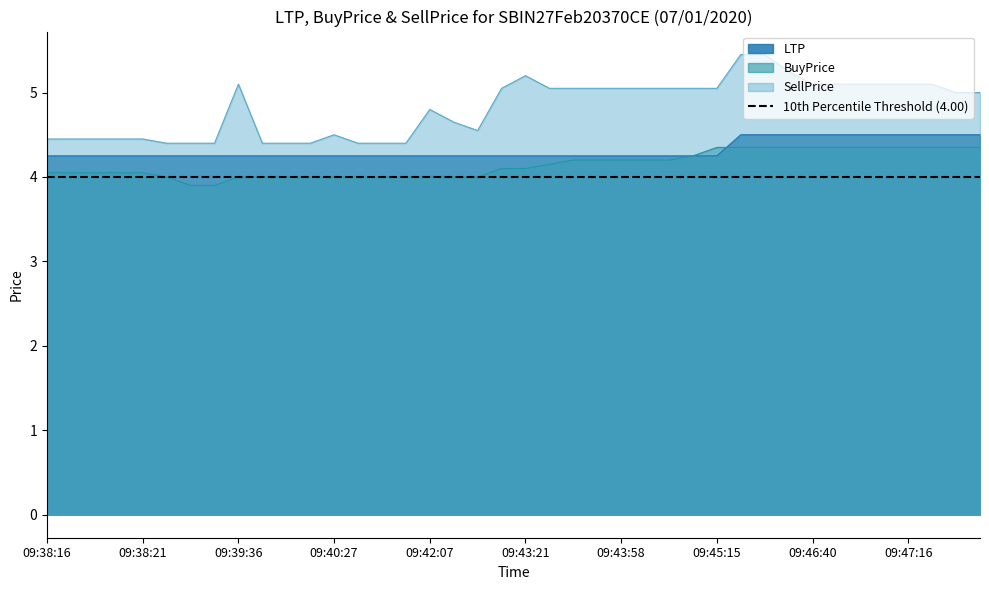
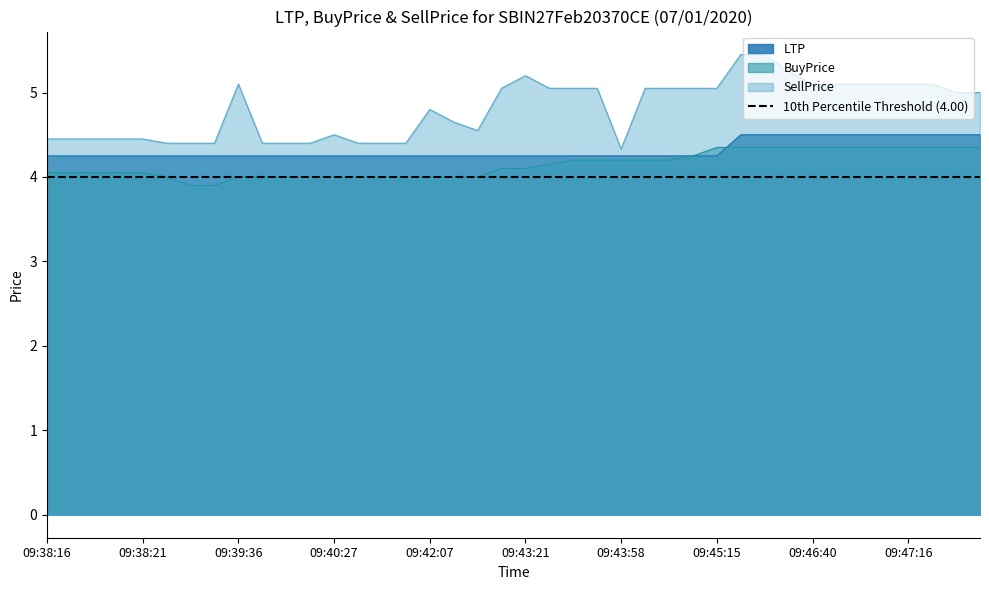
SellPrice, 09:43:58: 5.1 -> 4.3
